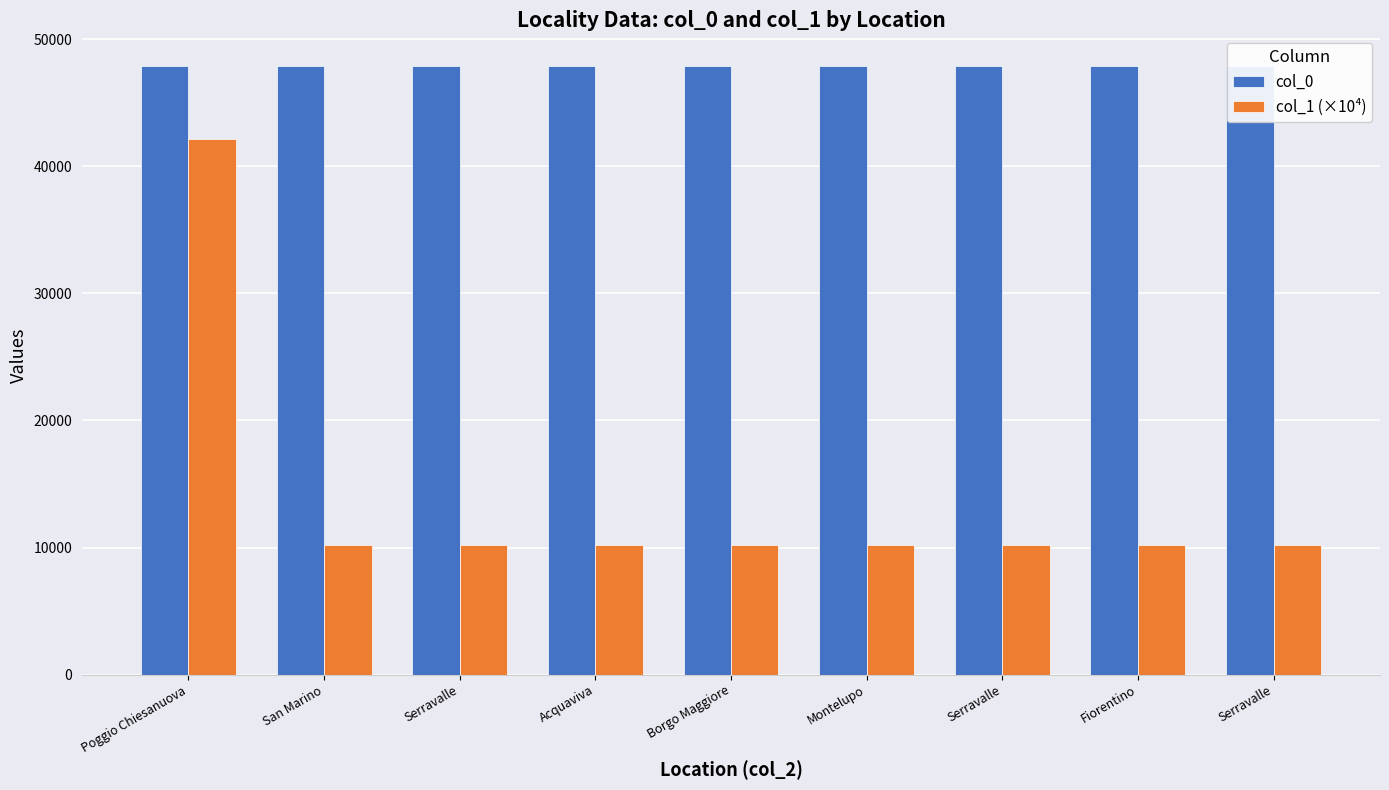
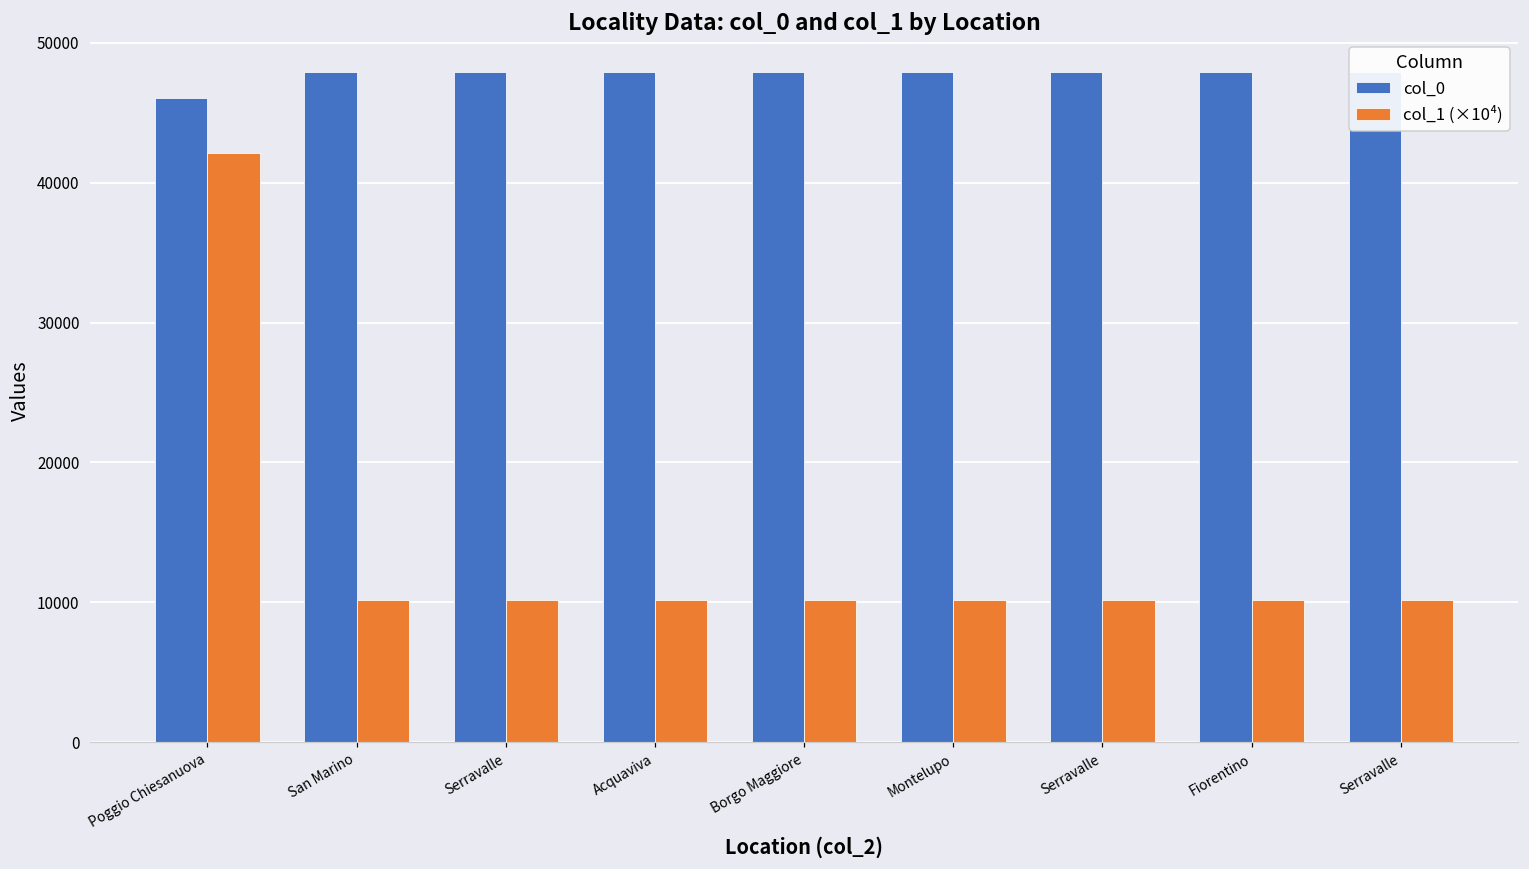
col_0, Poggio Chiesanuova: 47800 -> 46100
